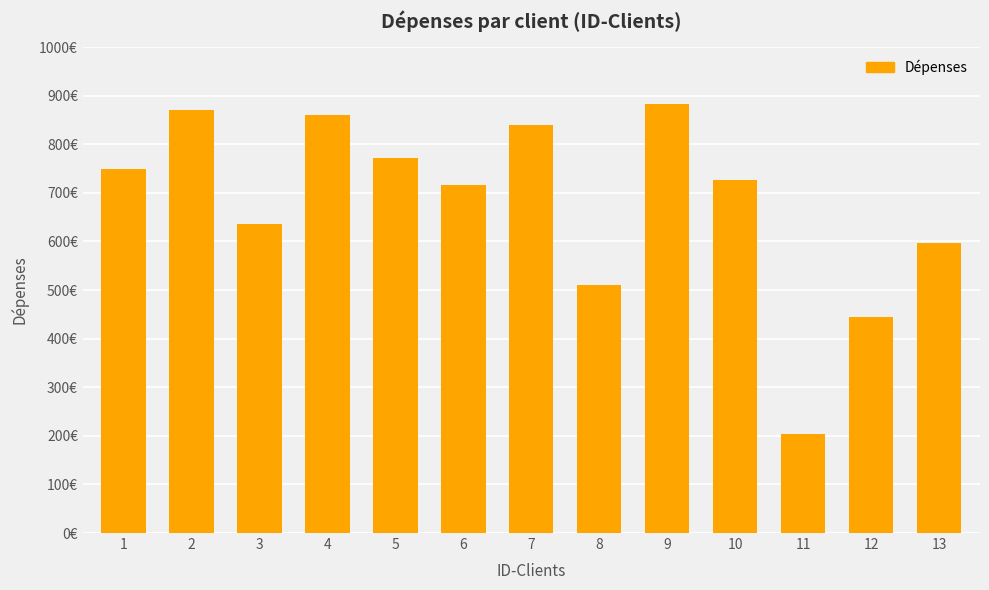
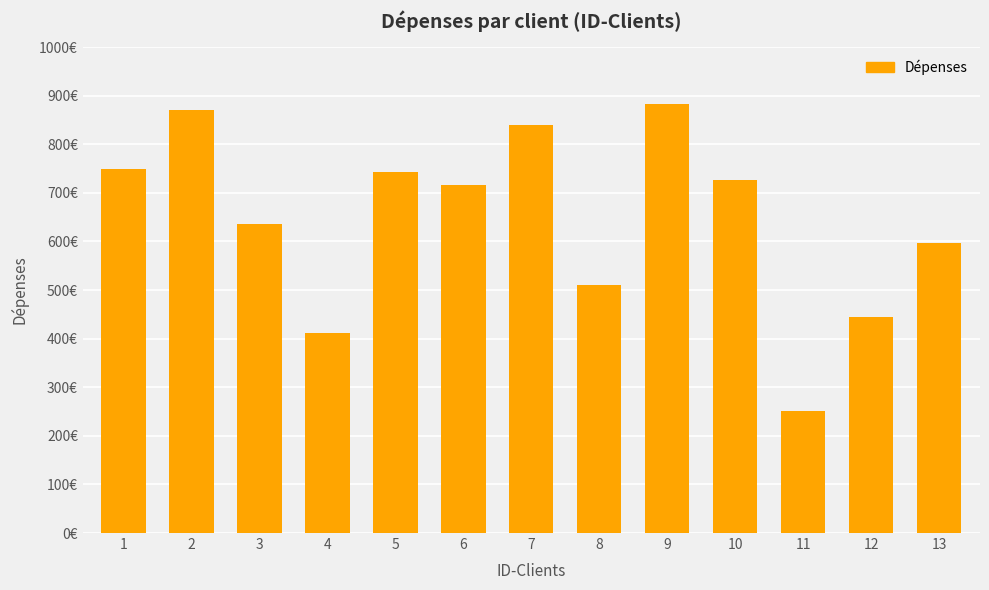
4: 860€ -> 410€
5: 770€ -> 740€
11: 200€ -> 250€
